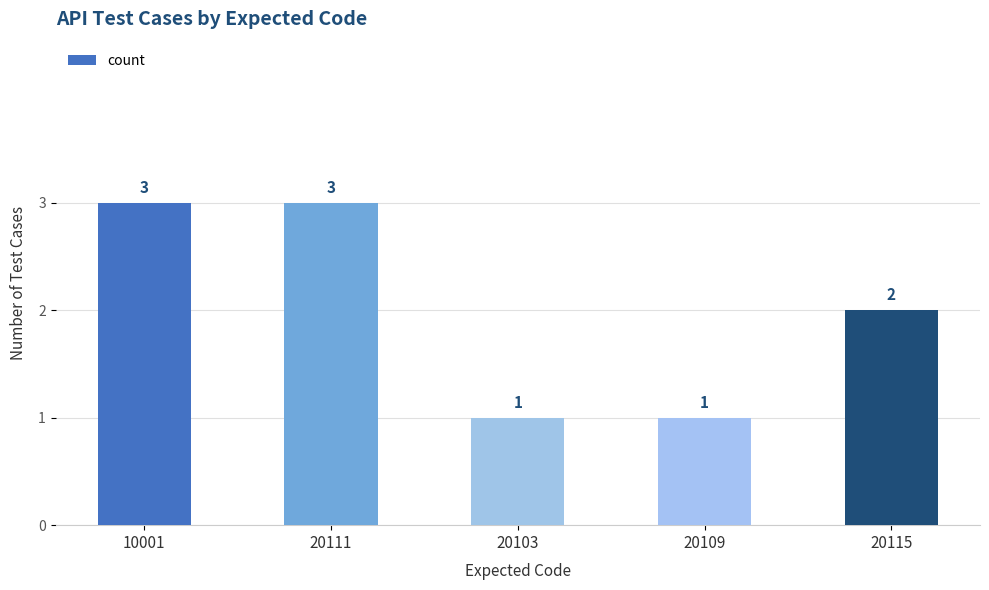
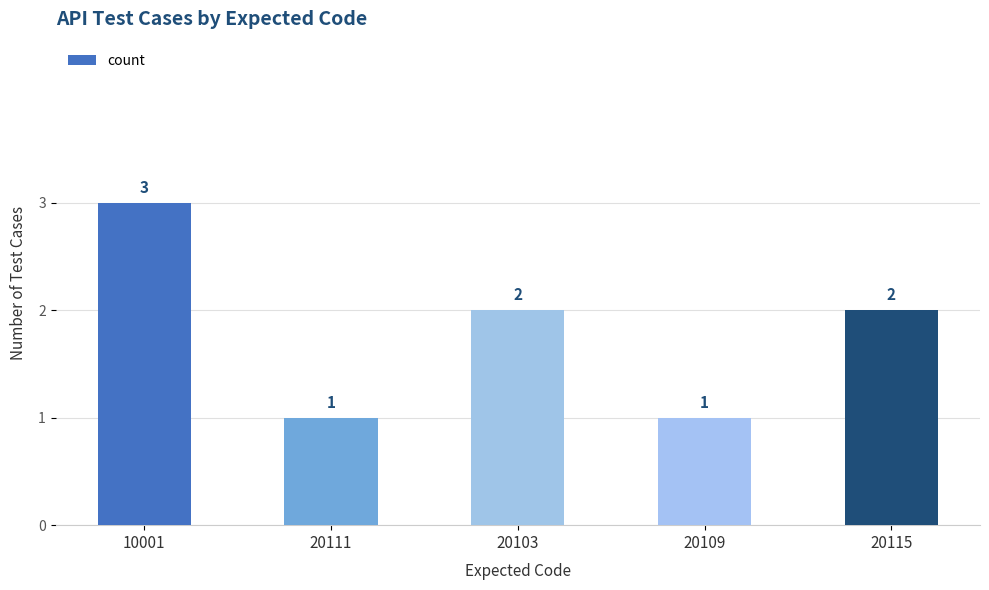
20111: 3 -> 1
20103: 1 -> 2
